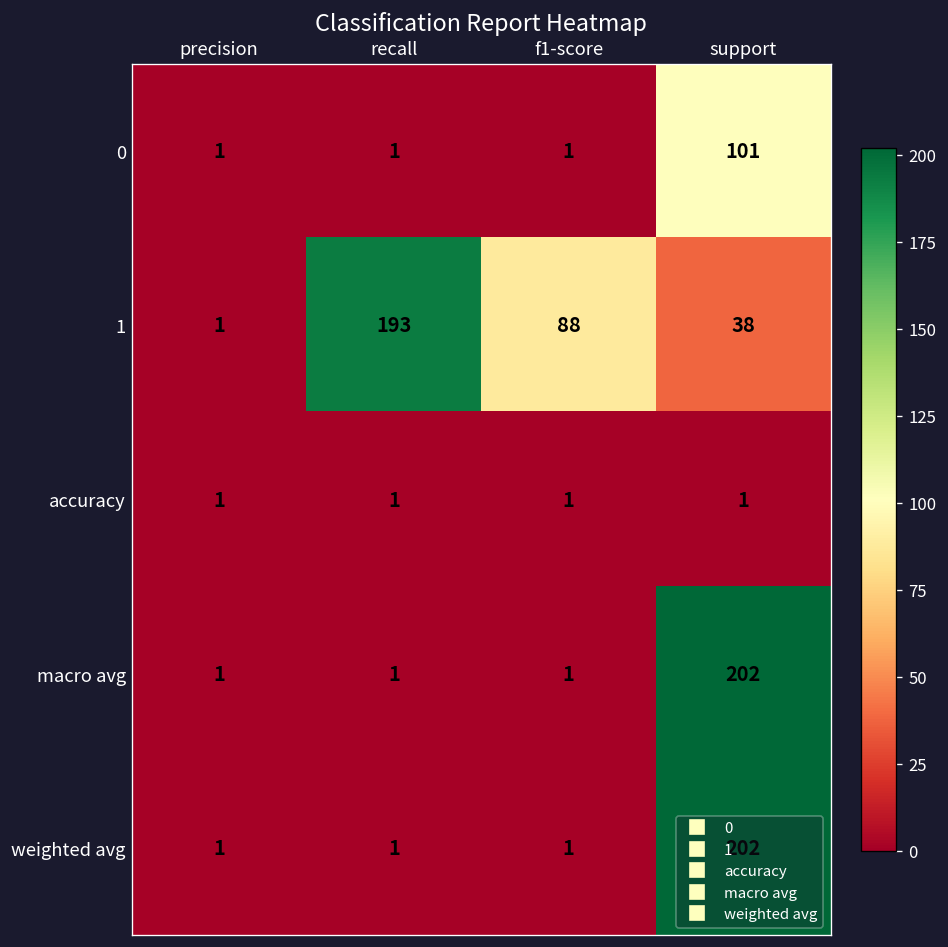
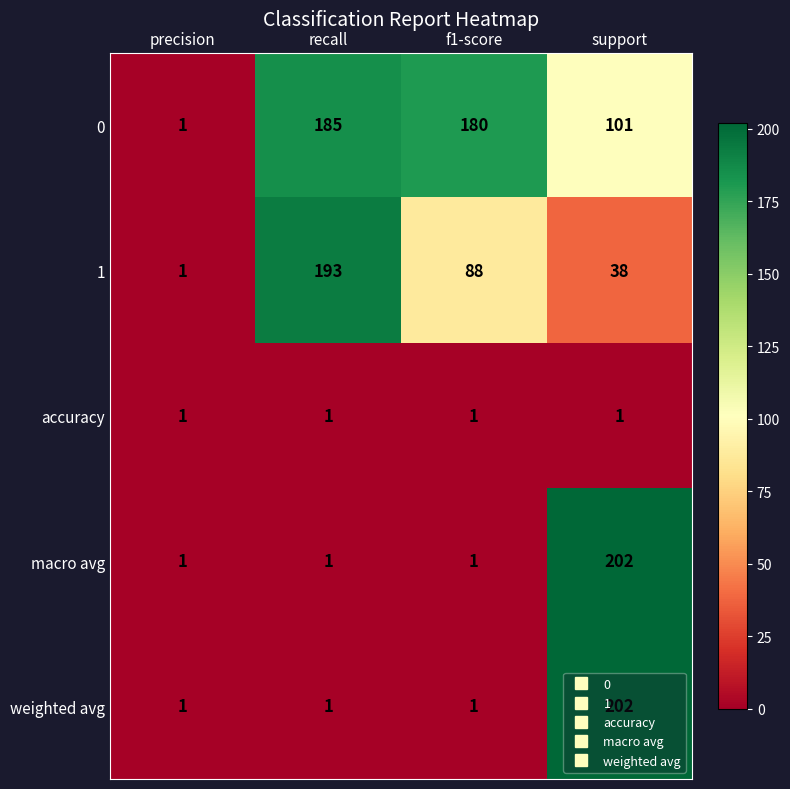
0, recall: 1 -> 185
0, f1-score: 1 -> 180
